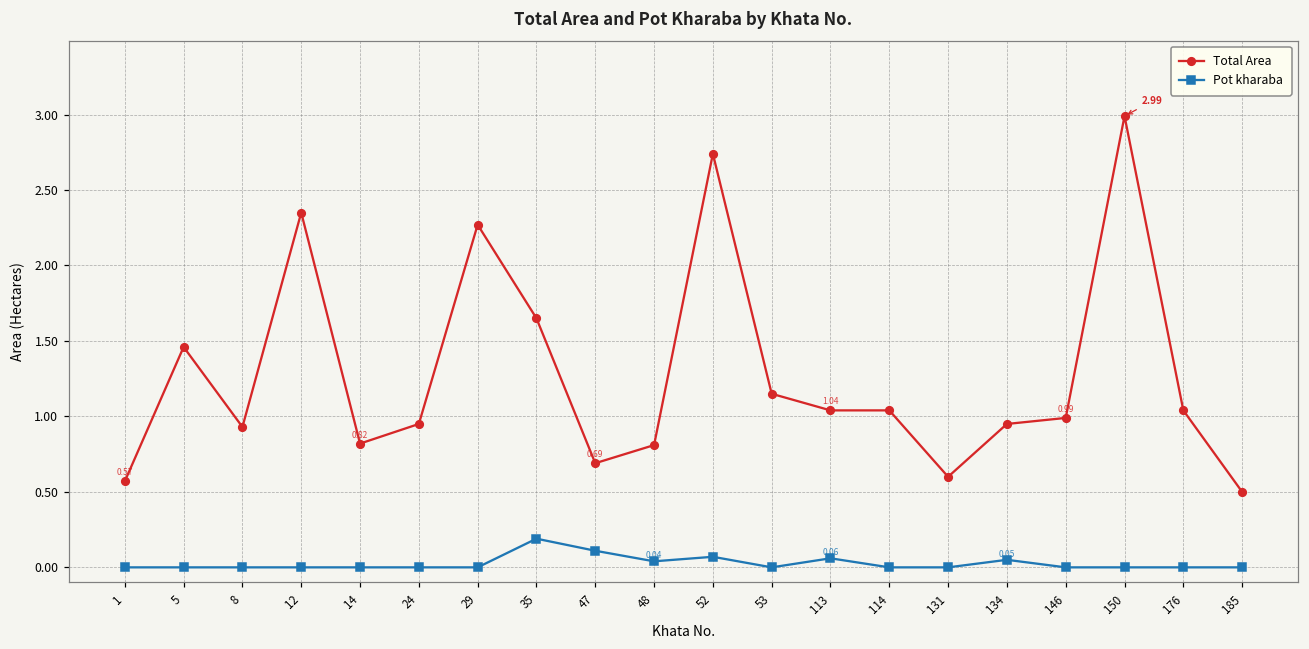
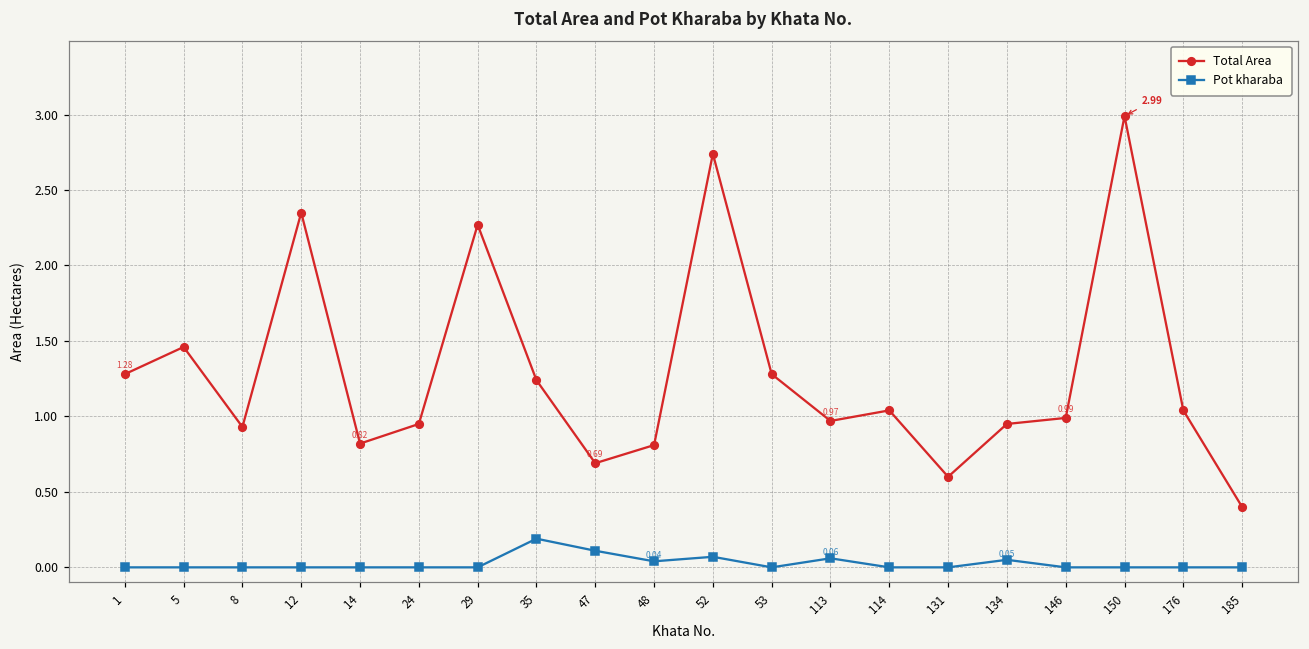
Total Area, 1: 0.57 -> 1.28
Total Area, 35: 1.65 -> 1.24
Total Area, 53: 1.15 -> 1.28
Total Area, 113: 1.04 -> 0.97
Total Area, 185: 0.5 -> 0.4
